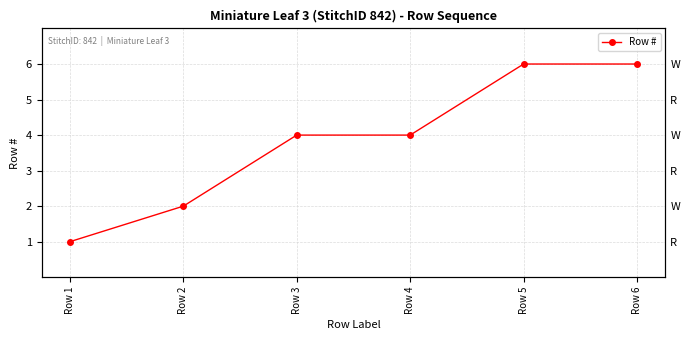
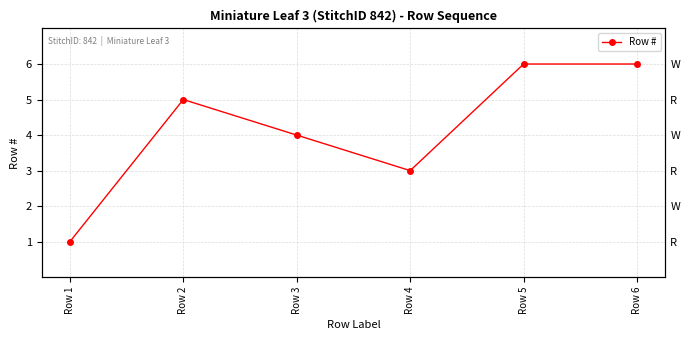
Row 2: 2 -> 5
Row 4: 4 -> 3
